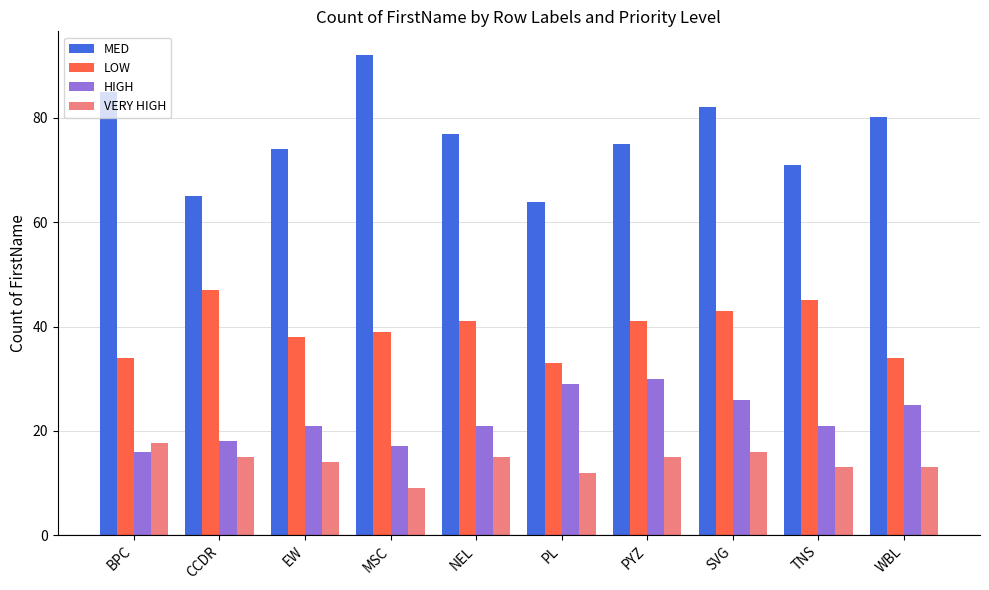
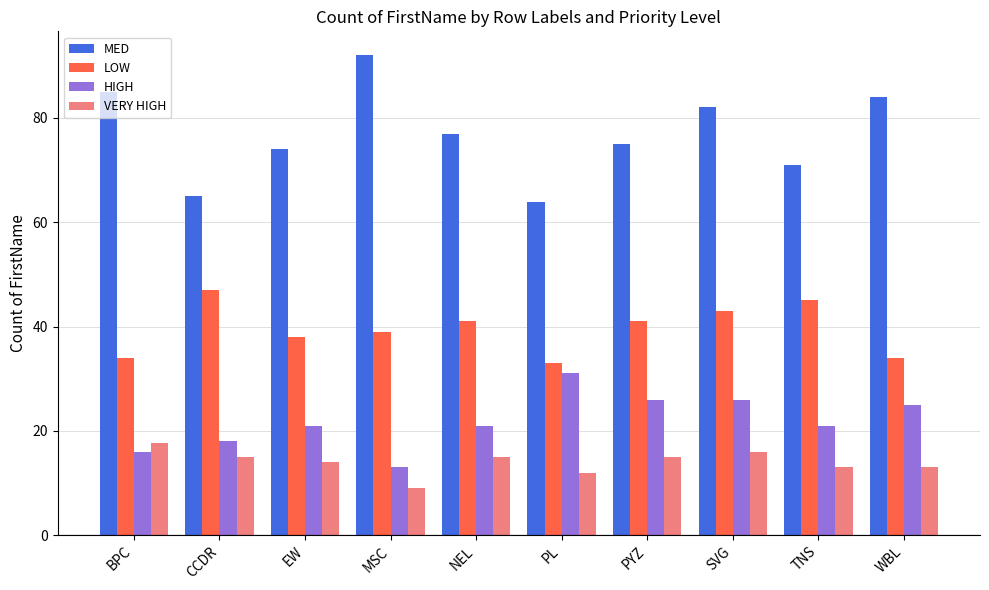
HIGH, MSC: 17 -> 13
HIGH, PL: 29 -> 31
HIGH, PYZ: 30 -> 26
MED, WBL: 80 -> 84
